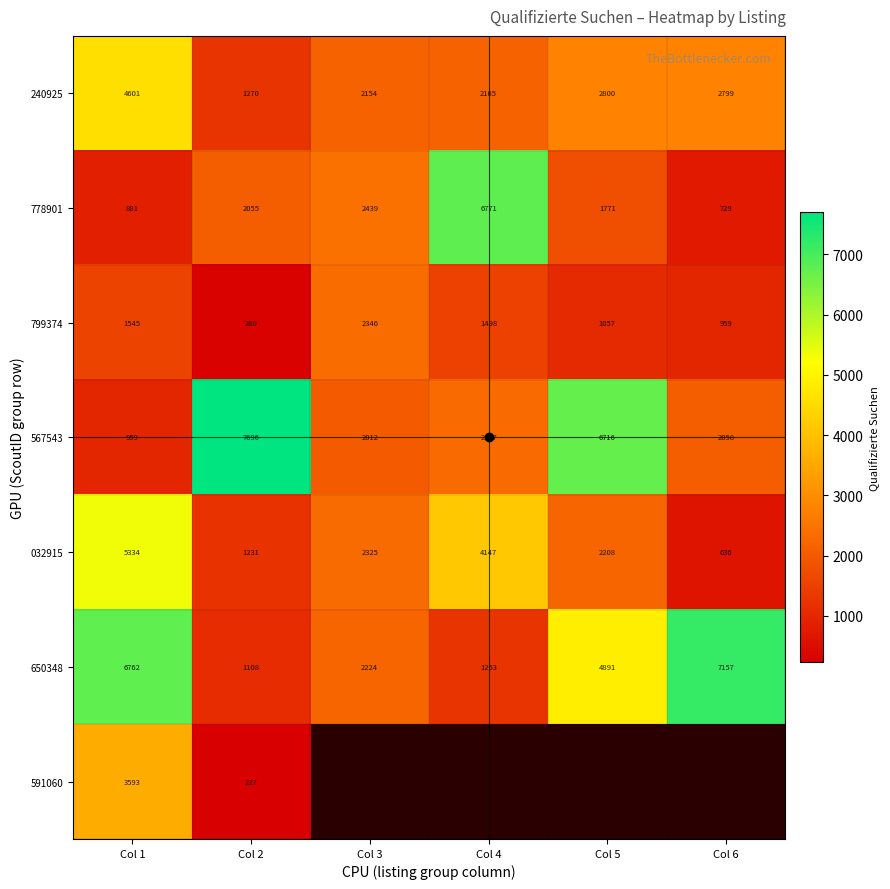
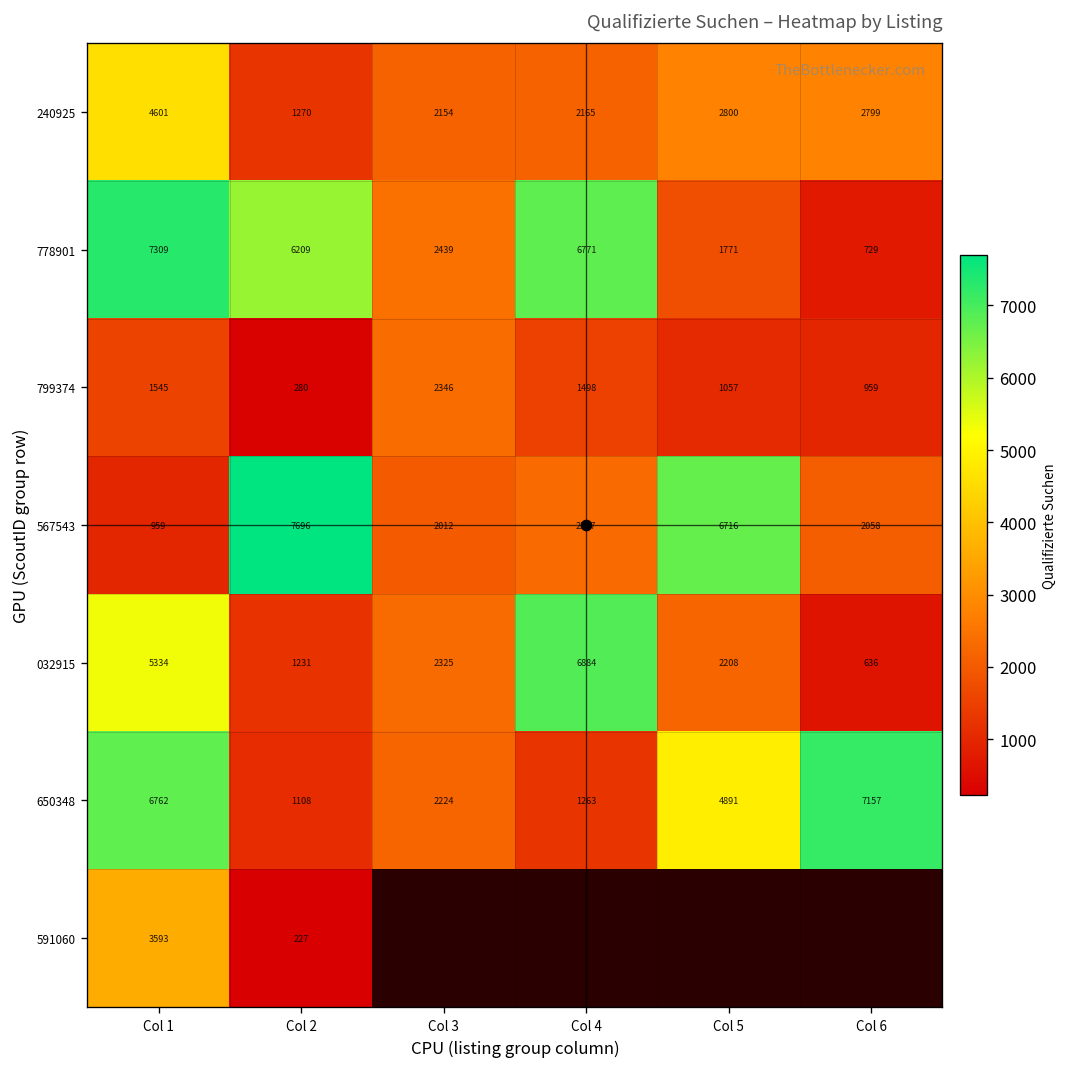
778901, Col 1: 881 -> 7309
778901, Col 2: 2055 -> 6209
032915, Col 4: 4147 -> 6884
